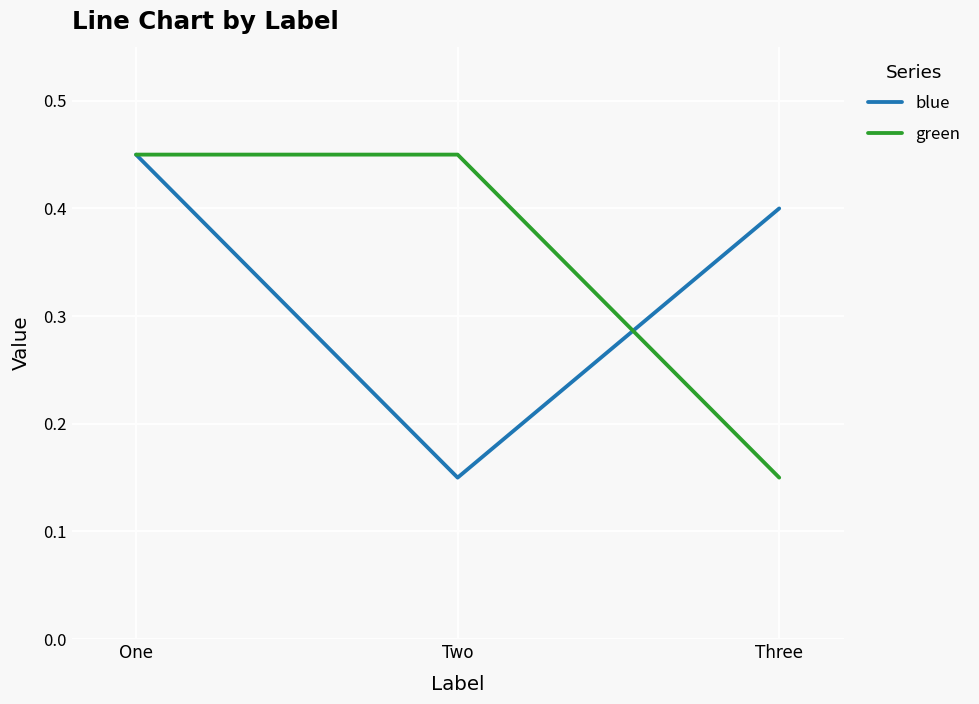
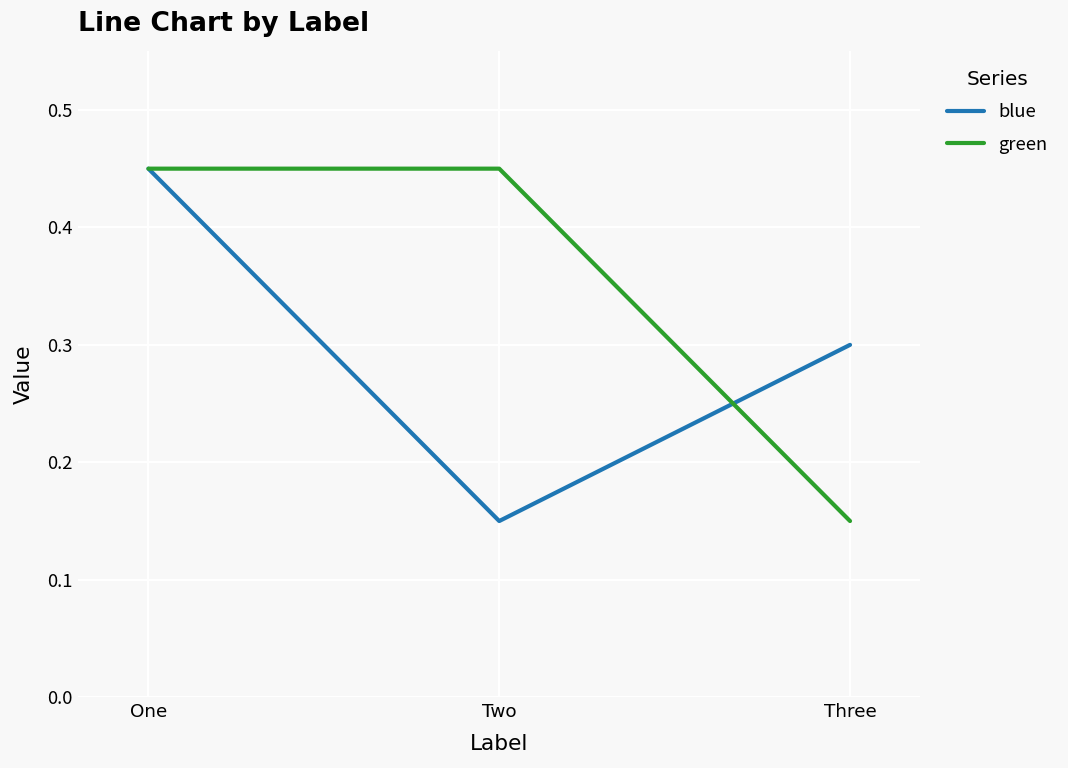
blue, Three: 0.4 -> 0.3
